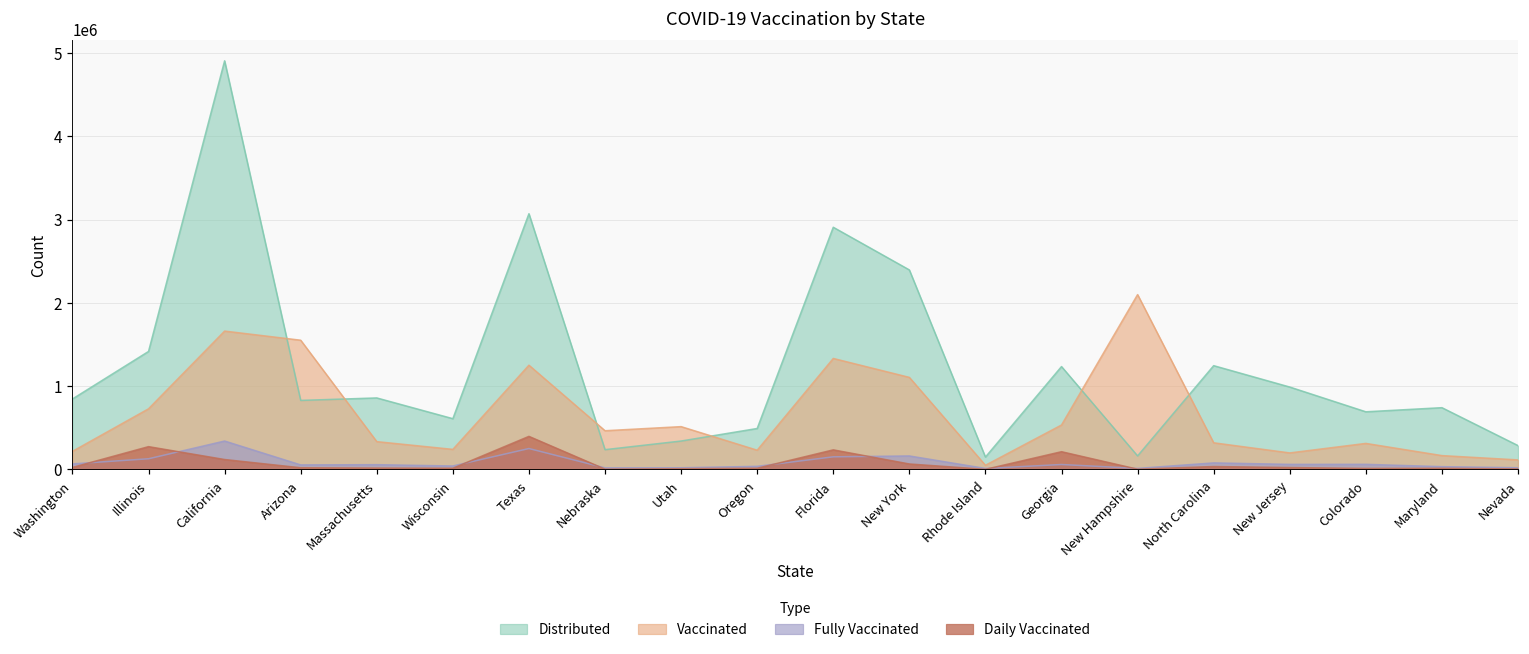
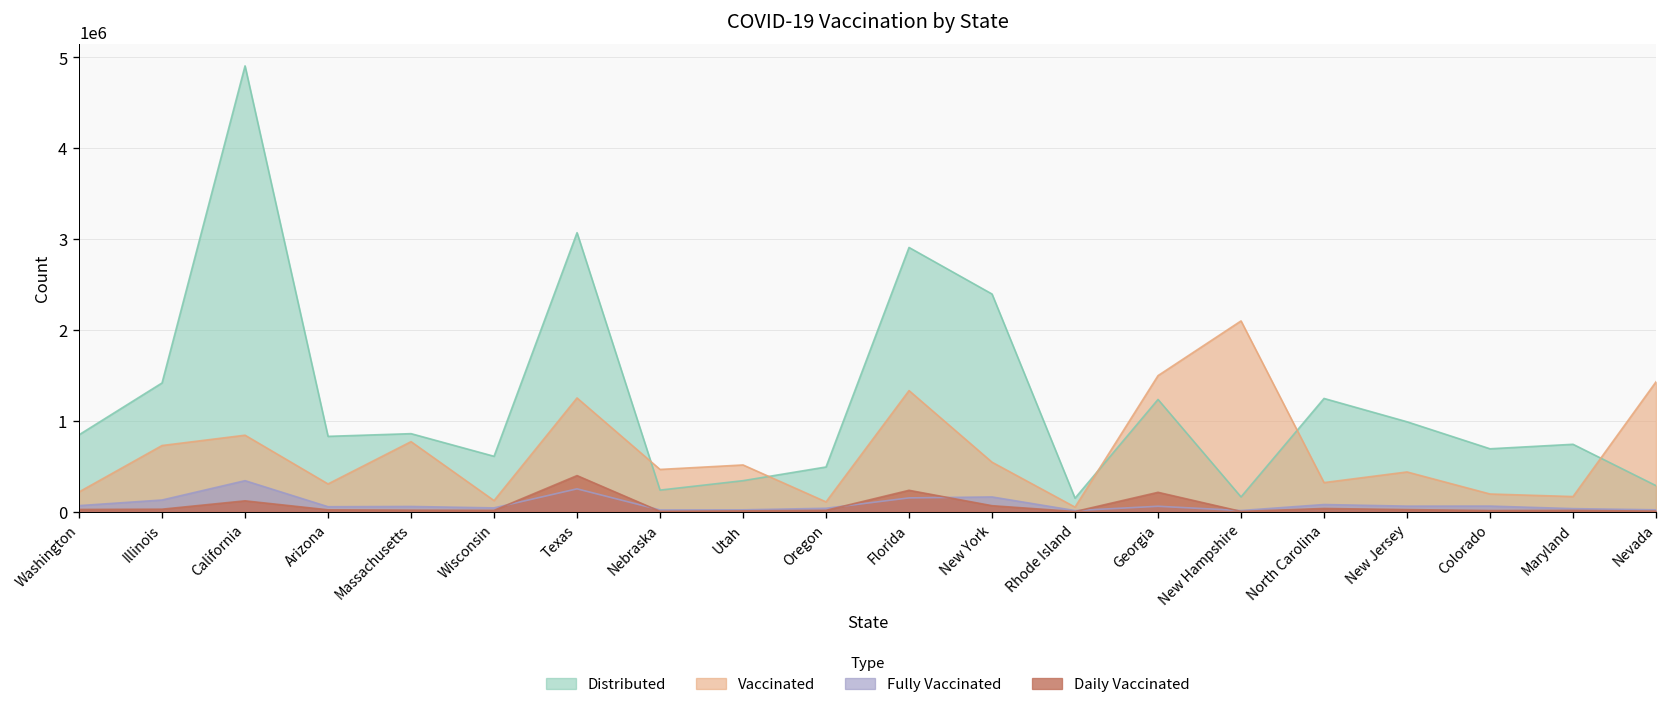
Daily Vaccinated, Illinois: 300000 -> 0
Vaccinated, California: 1700000 -> 800000
Vaccinated, Arizona: 1600000 -> 300000
Vaccinated, Massachusetts: 300000 -> 800000
Vaccinated, Wisconsin: 200000 -> 100000
Vaccinated, Oregon: 200000 -> 100000
Vaccinated, New York: 1100000 -> 500000
Vaccinated, Georgia: 500000 -> 1500000
Vaccinated, New Jersey: 200000 -> 400000
Vaccinated, Colorado: 300000 -> 200000
Vaccinated, Nevada: 100000 -> 1400000
